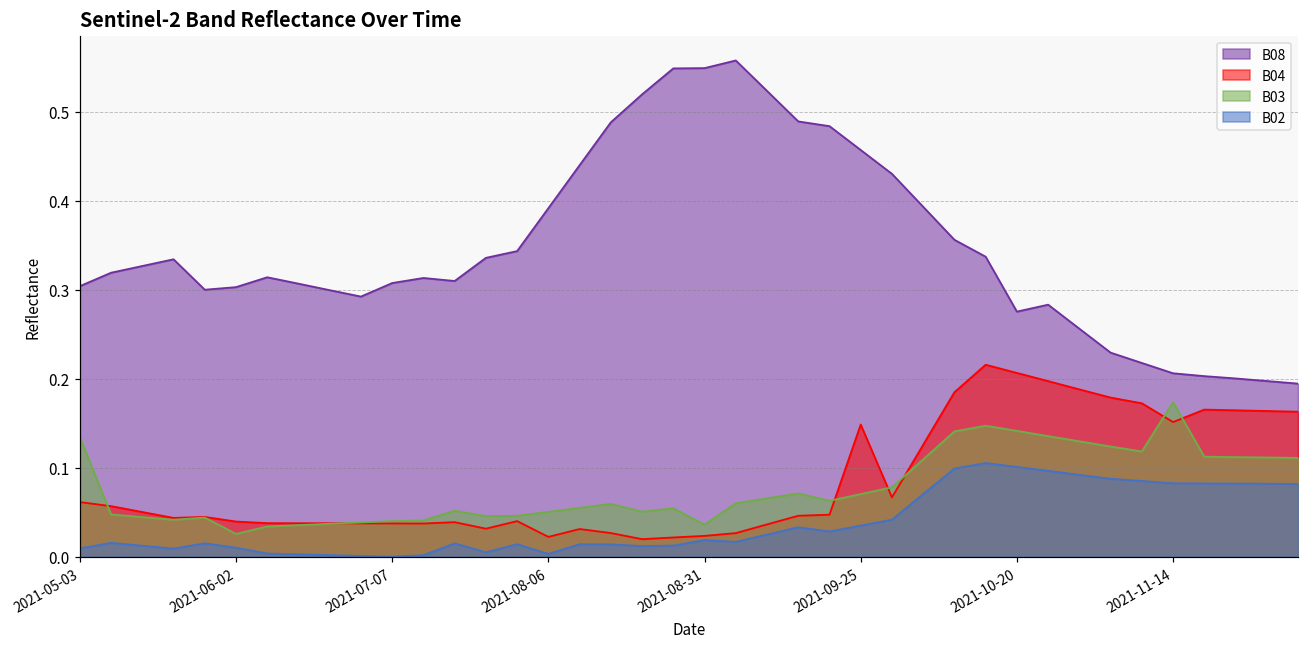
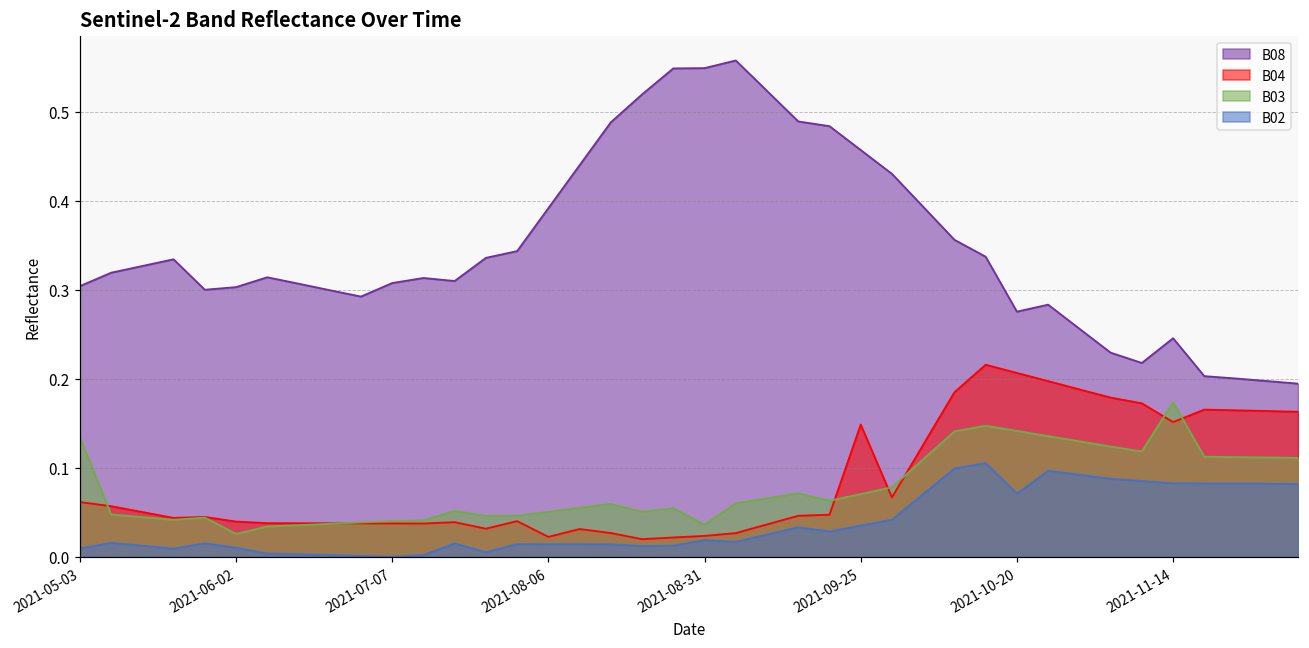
B02, 2021-08-06: 0.00 -> 0.01
B02, 2021-10-20: 0.10 -> 0.07
B08, 2021-11-14: 0.21 -> 0.25
